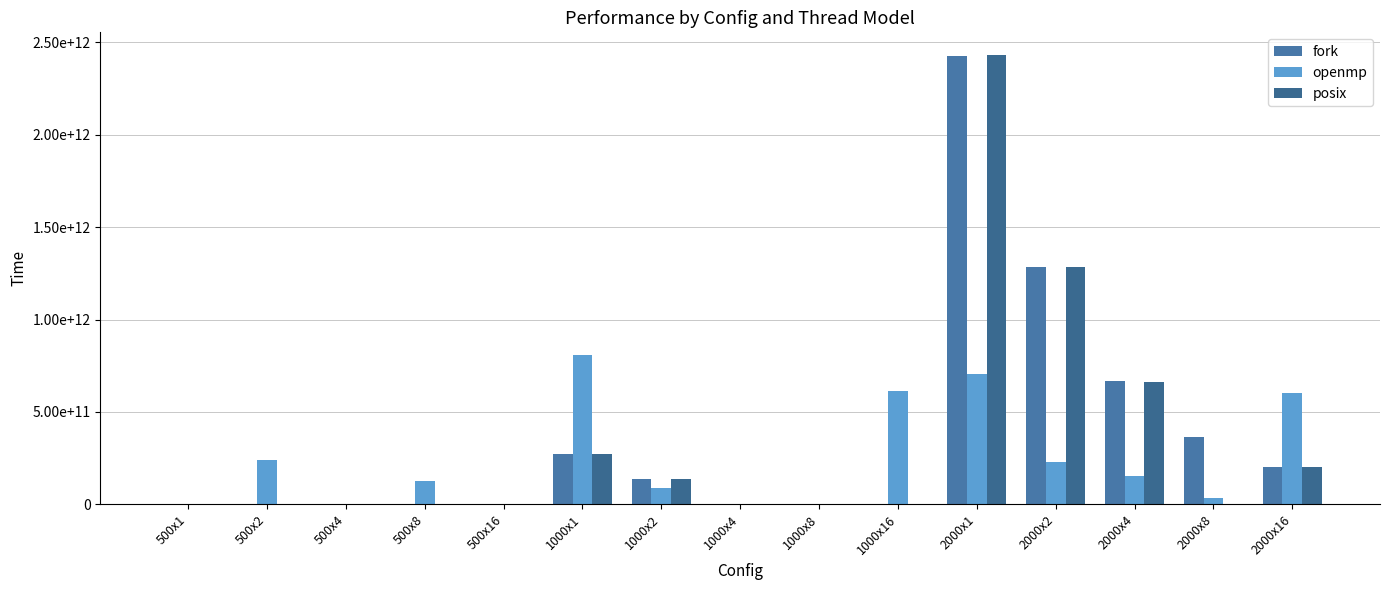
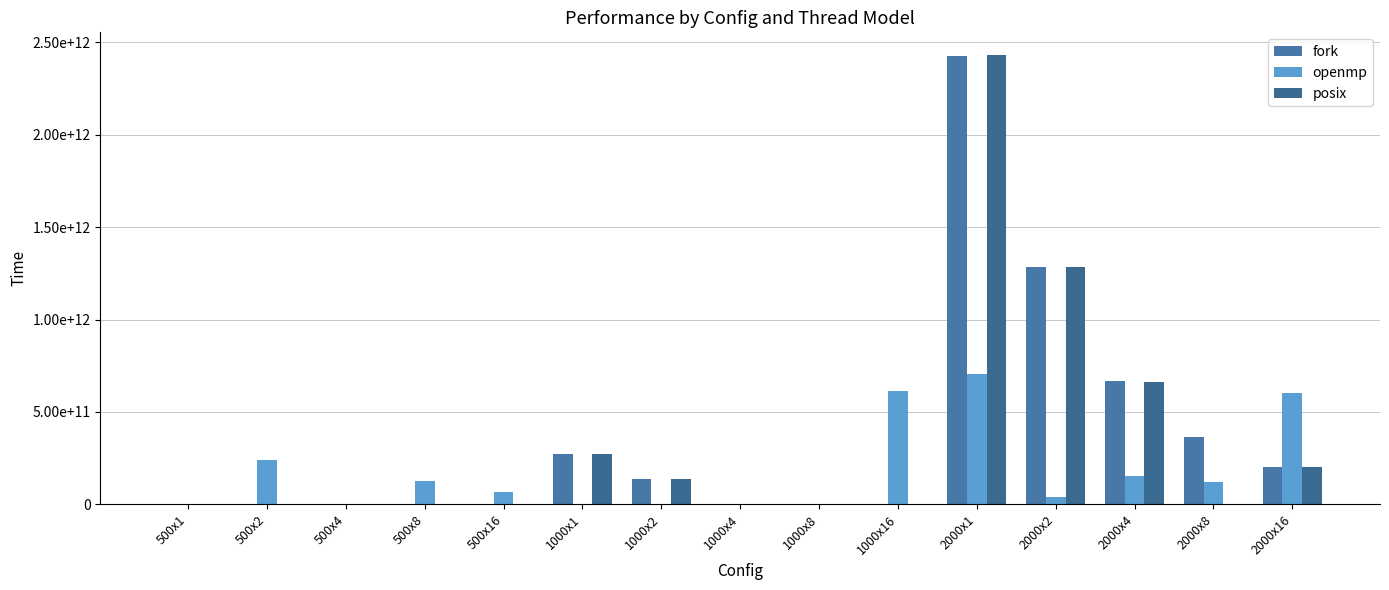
openmp, 500x16: 0 -> 70000000000
openmp, 1000x1: 810000000000 -> 0
openmp, 1000x2: 90000000000 -> 0
openmp, 2000x2: 230000000000 -> 40000000000
openmp, 2000x8: 30000000000 -> 120000000000
